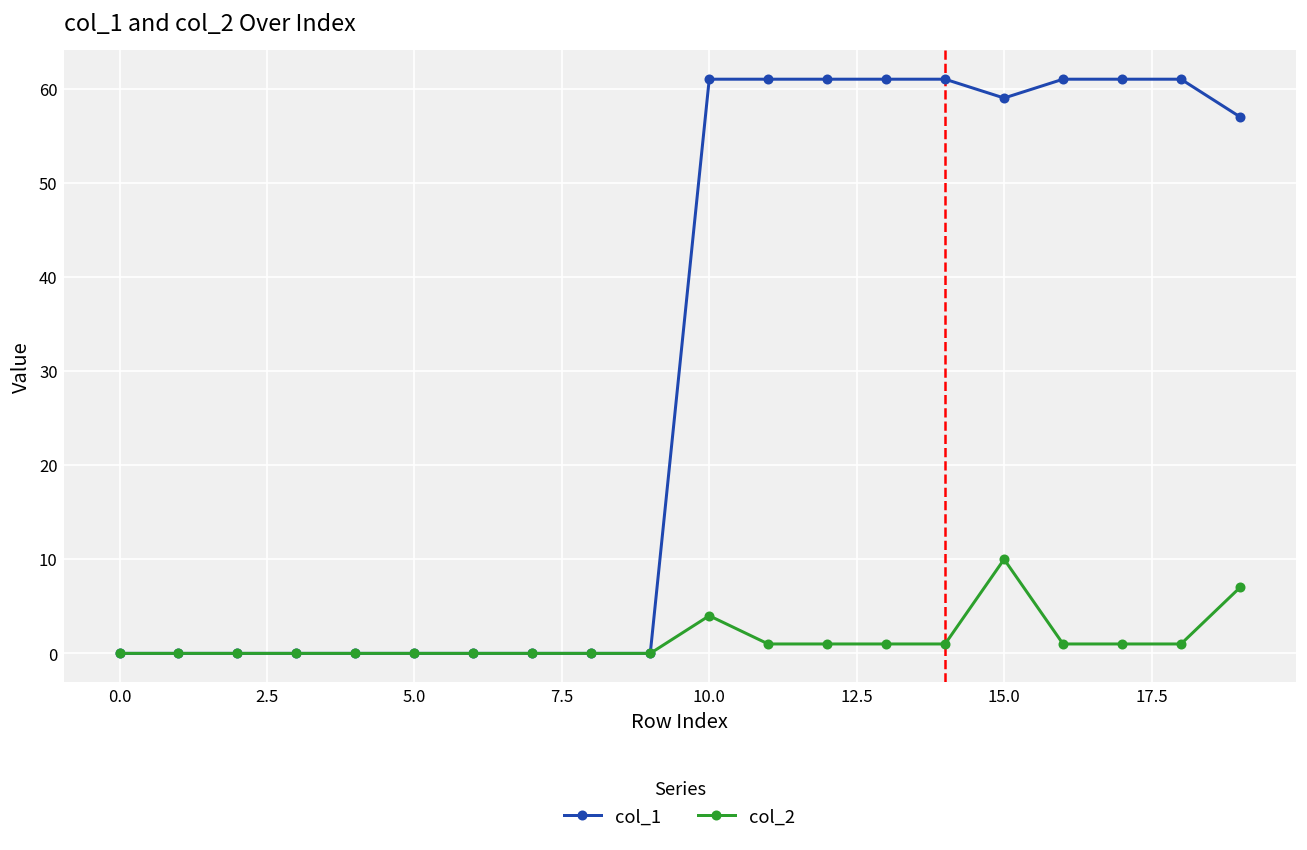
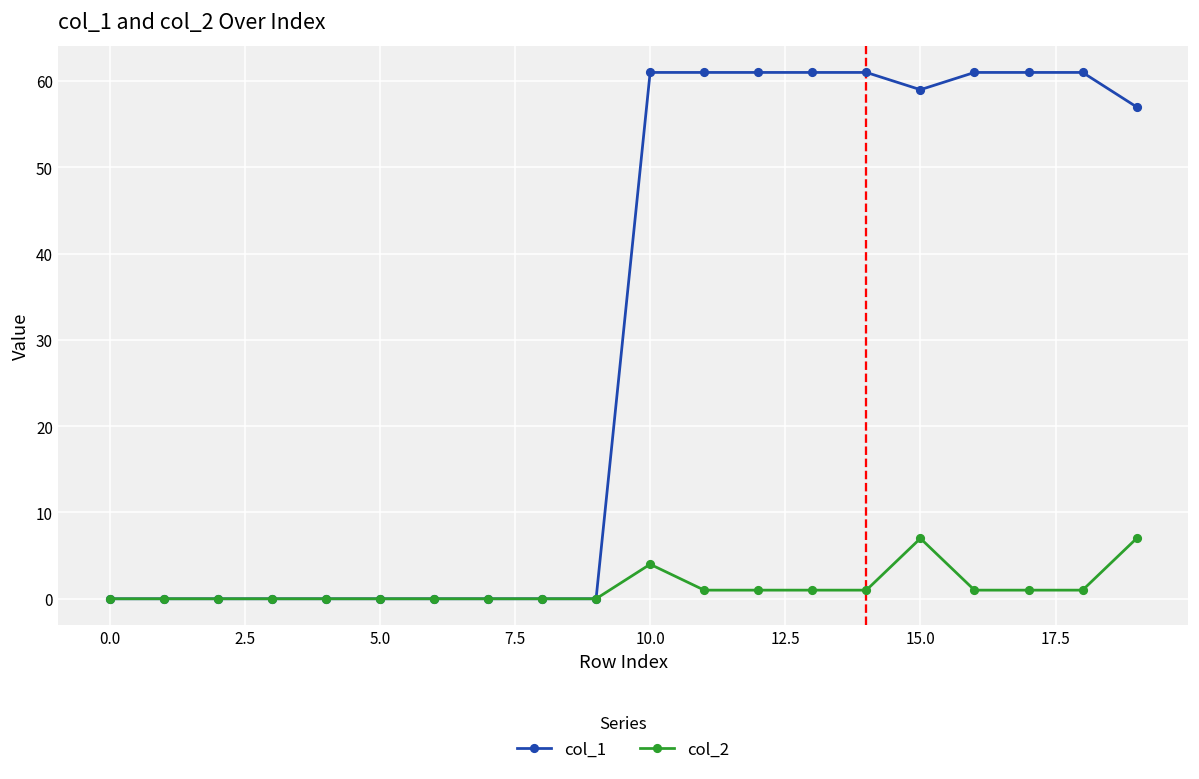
col_2, 15.0: 10 -> 7
